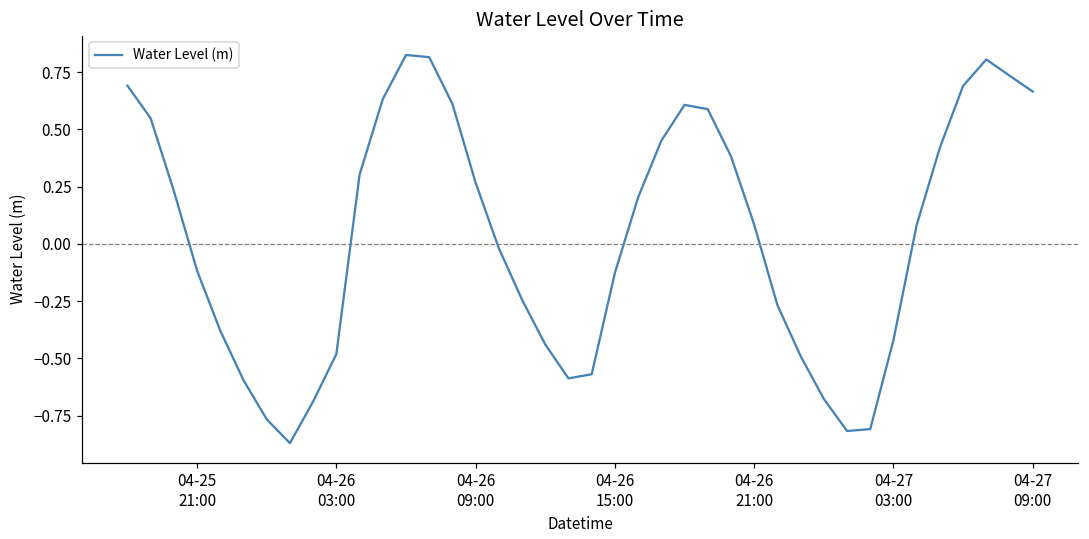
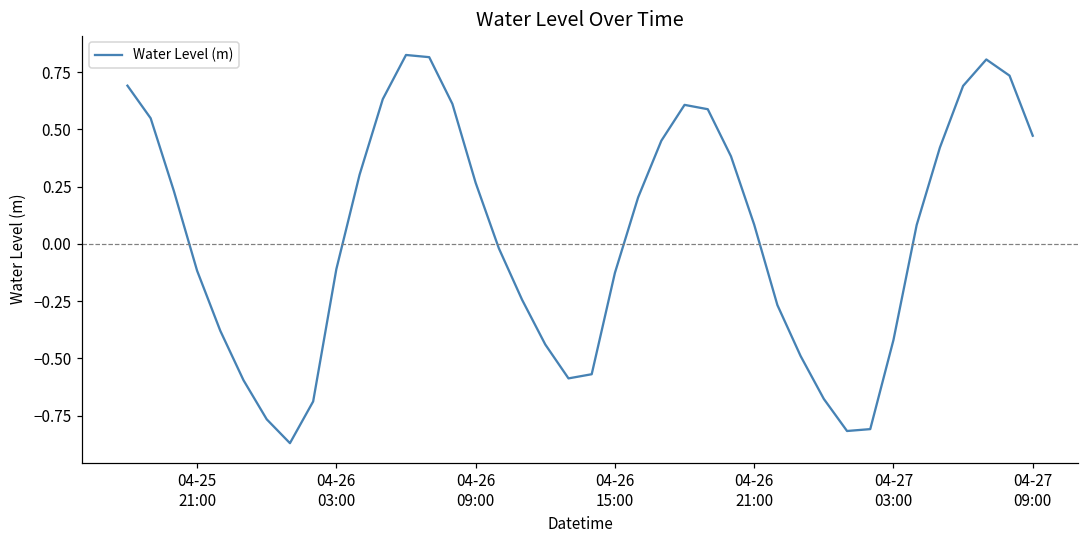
04-26 03:00: -0.48 -> -0.11
04-27 09:00: 0.67 -> 0.47
